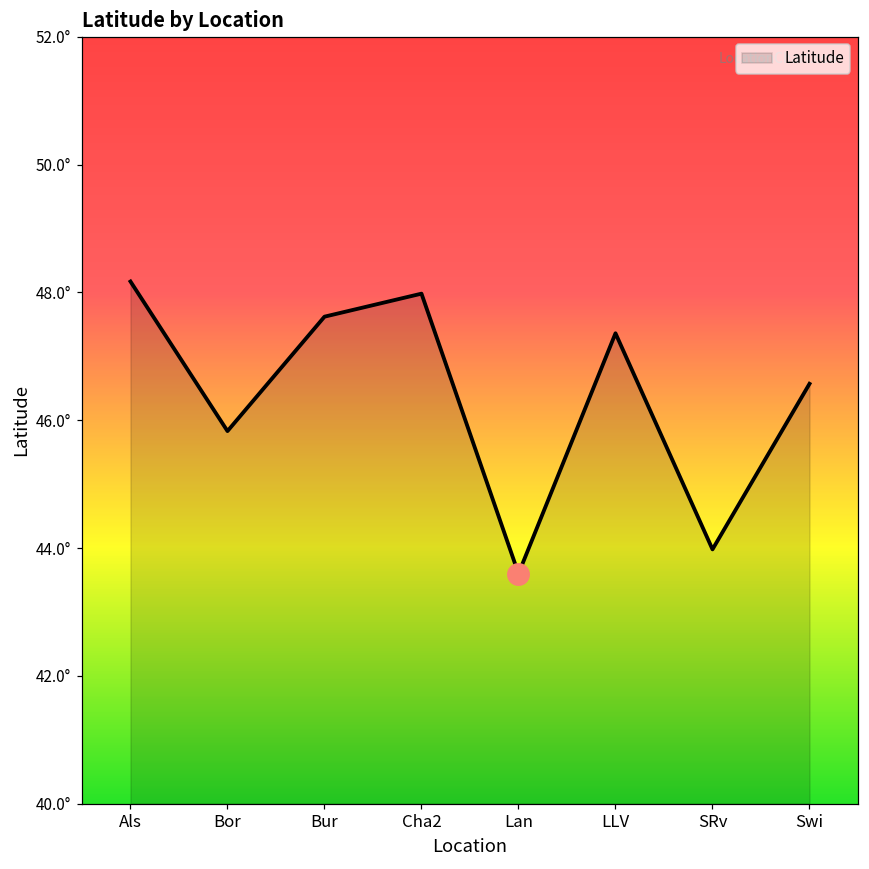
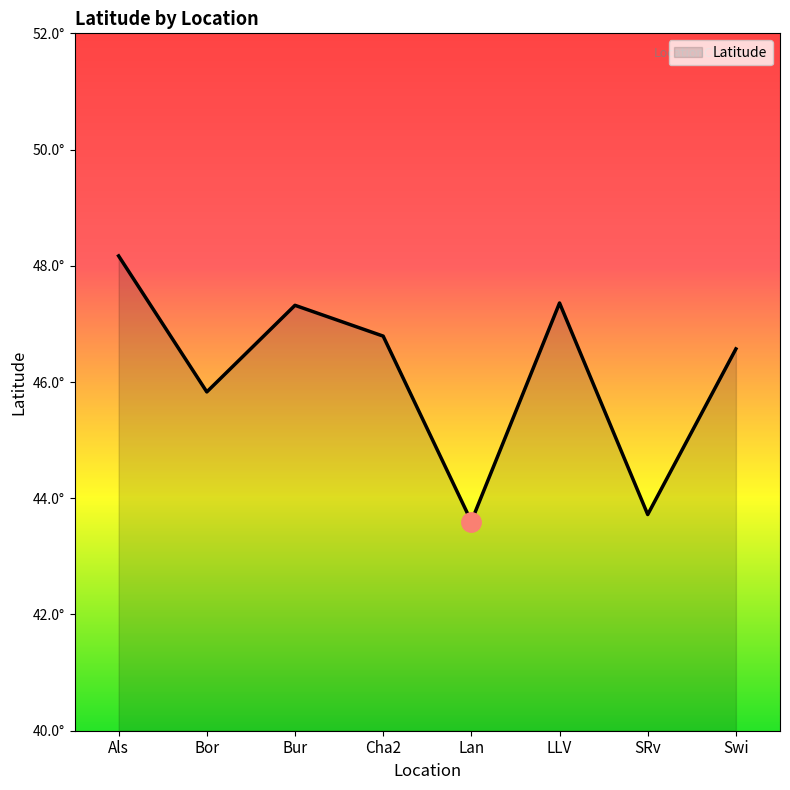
Latitude, Bur: 47.6° -> 47.3°
Latitude, Cha2: 48.0° -> 46.8°
Latitude, SRv: 44.0° -> 43.7°
